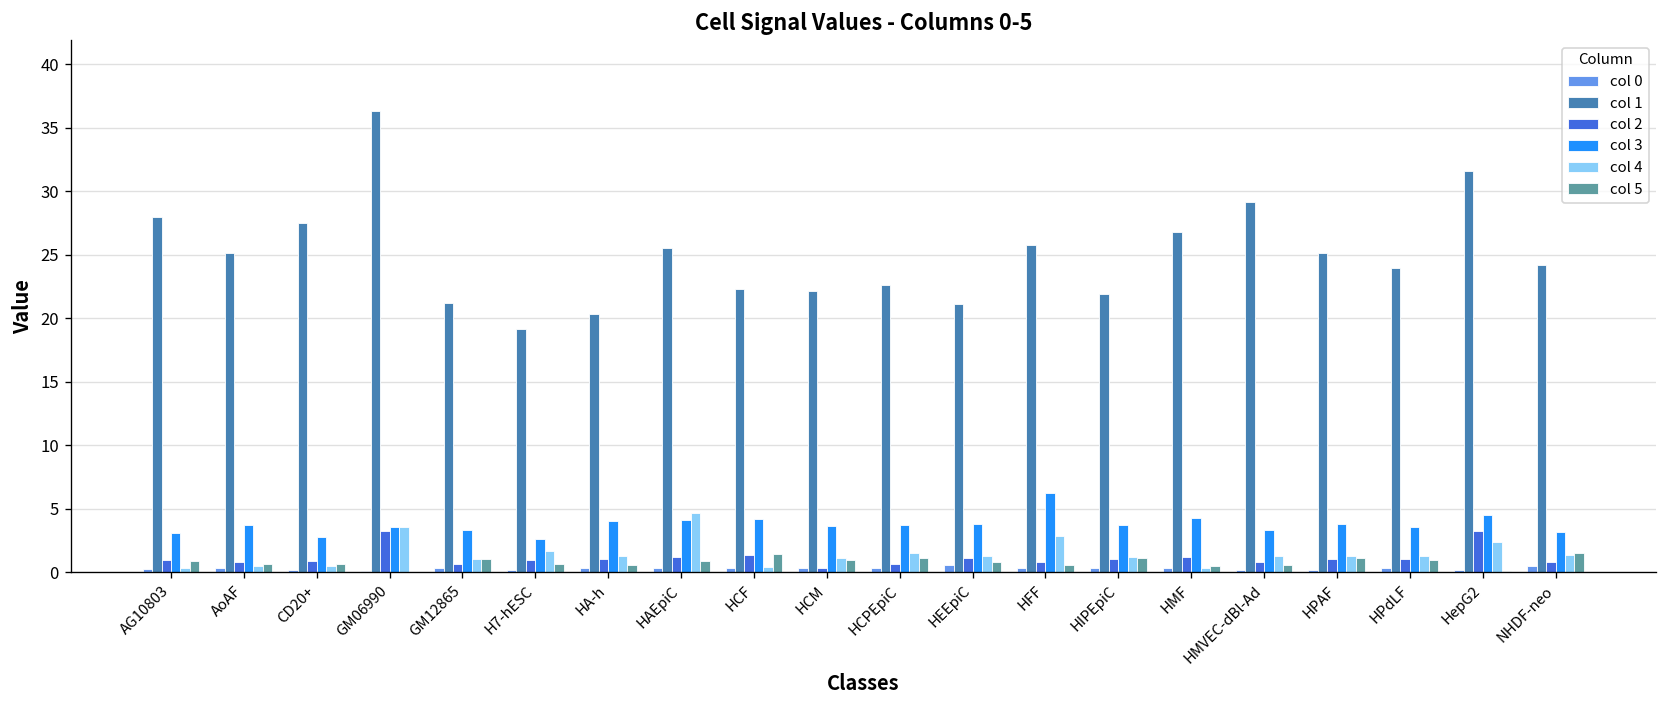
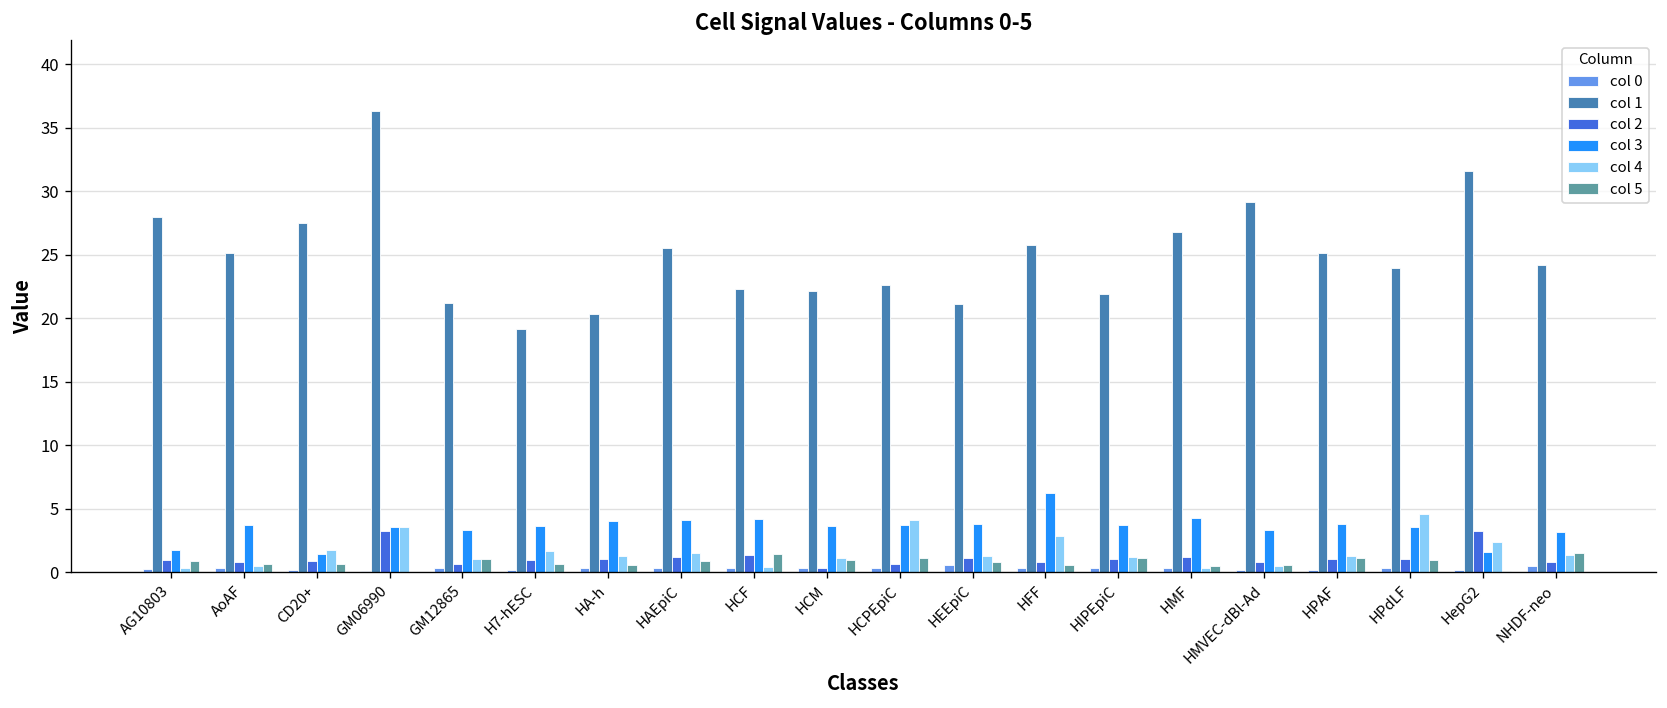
col 3, AG10803: 3.1 -> 1.7
col 3, CD20+: 2.8 -> 1.5
col 4, CD20+: 0.5 -> 1.8
col 3, H7-hESC: 2.6 -> 3.7
col 4, HAEpiC: 4.7 -> 1.6
col 4, HCPEpiC: 1.5 -> 4.1
col 4, HMVEC-dBl-Ad: 1.3 -> 0.5
col 4, HPdLF: 1.3 -> 4.6
col 3, HepG2: 4.6 -> 1.6
